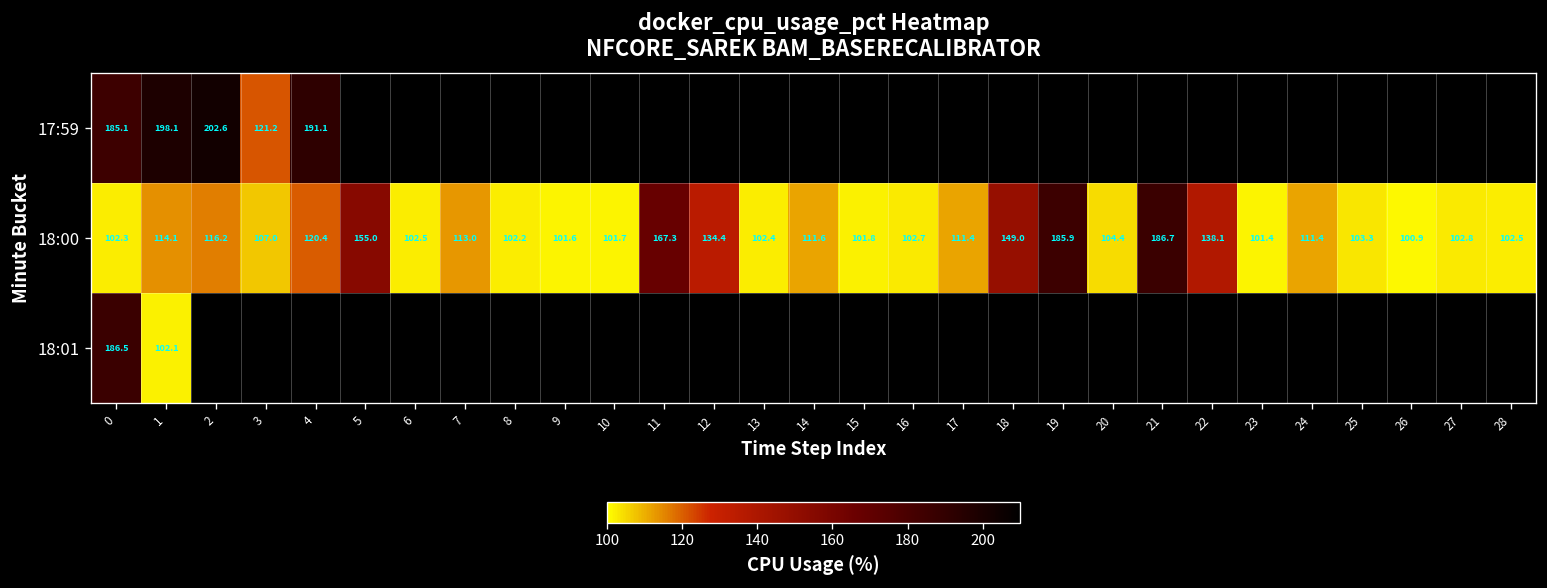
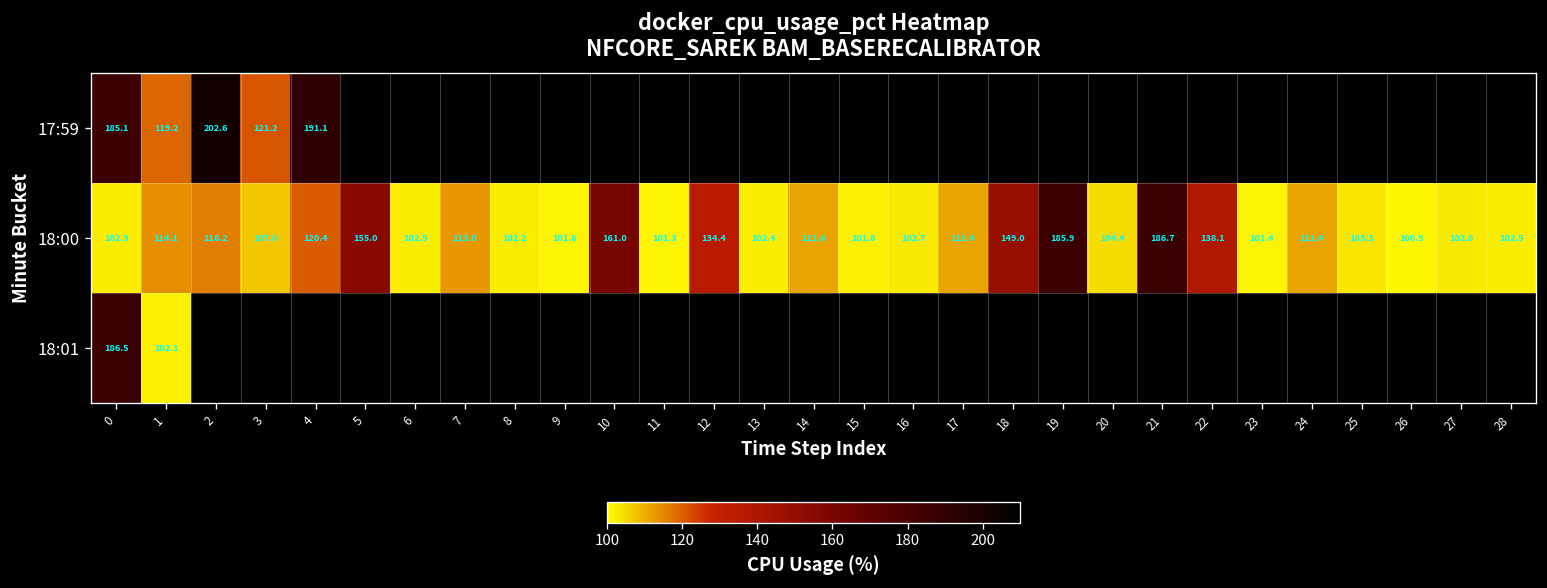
17:59, 1: 198.1 -> 119.2
18:00, 10: 101.7 -> 161.0
18:00, 11: 167.3 -> 101.3
